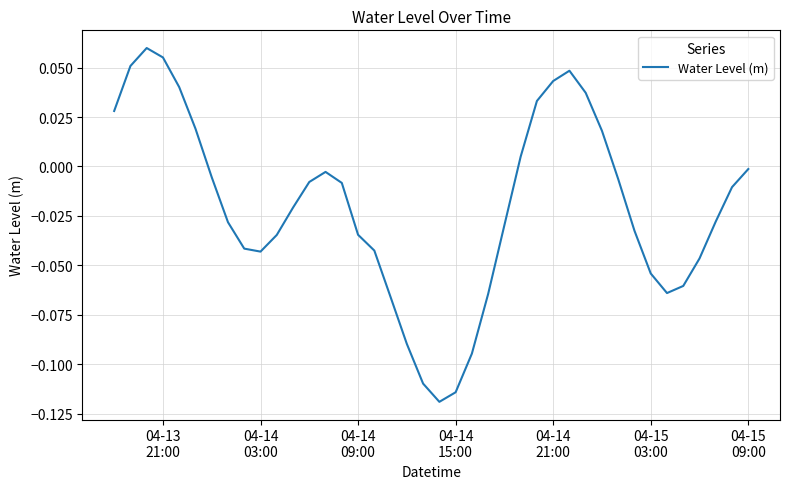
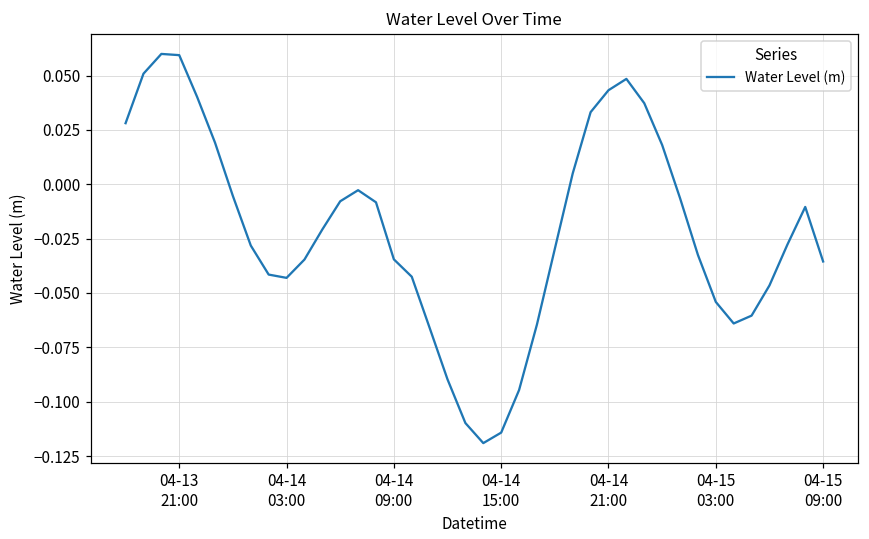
04-13 21:00: 0.055 -> 0.059
04-15 09:00: -0.001 -> -0.036
